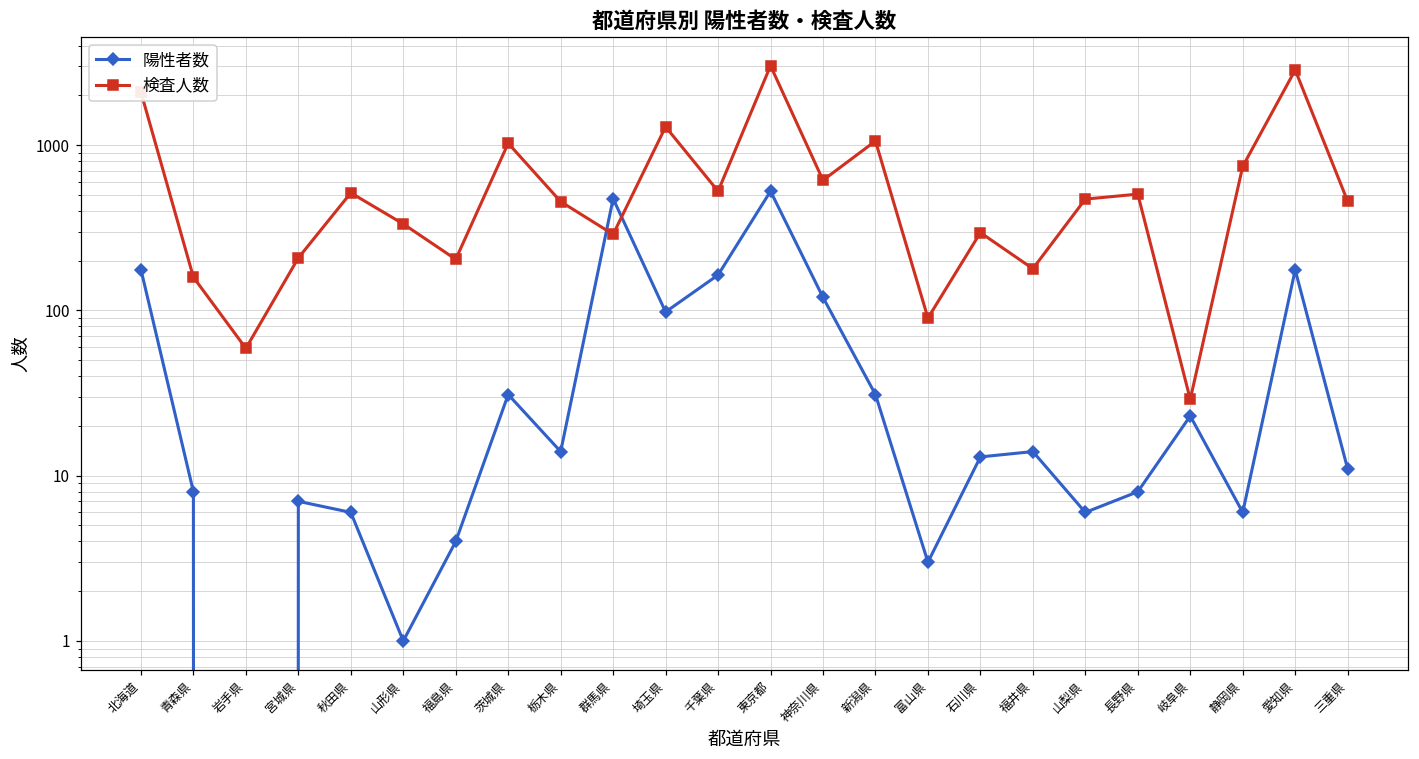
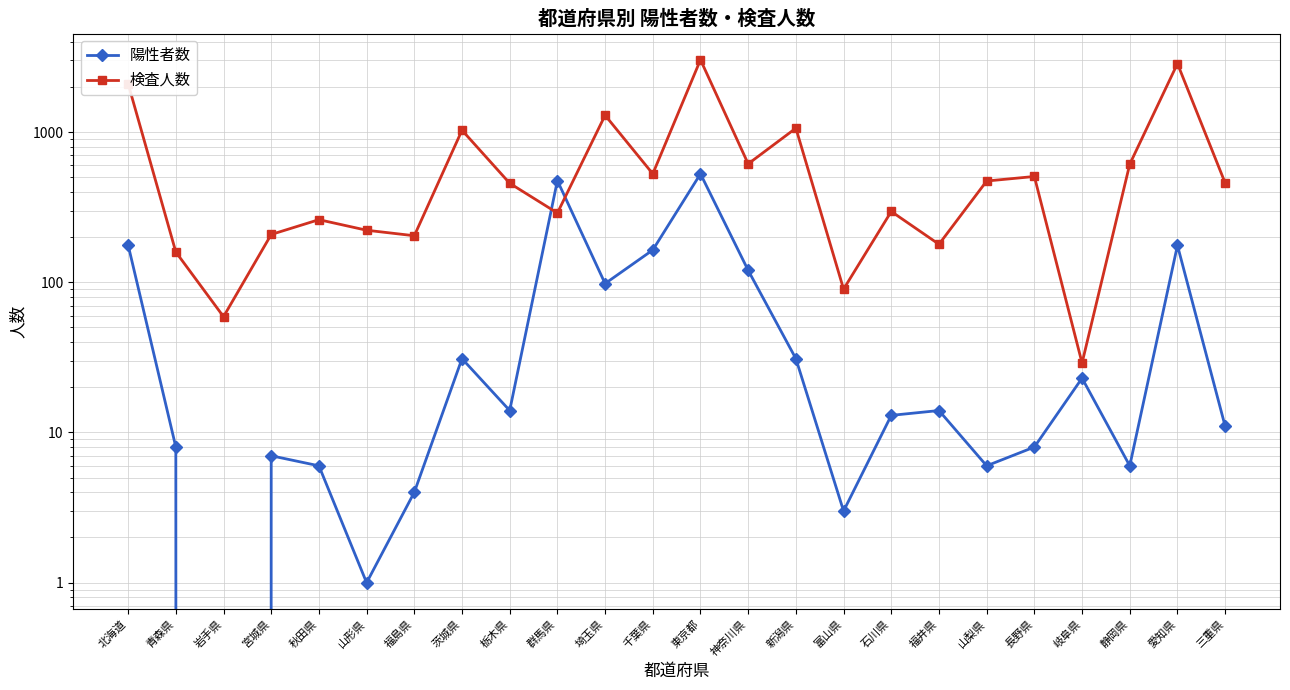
検査人数, 秋田県: 520 -> 260
検査人数, 山形県: 330 -> 220
検査人数, 静岡県: 700 -> 610
